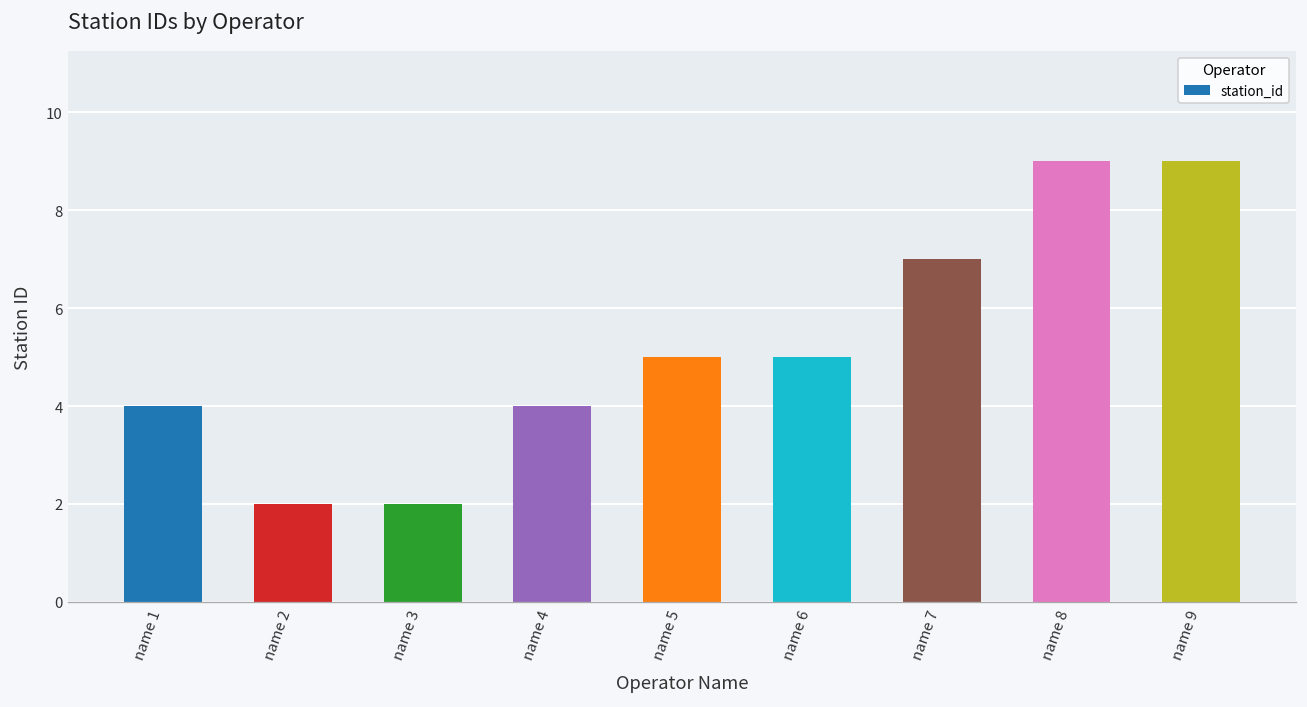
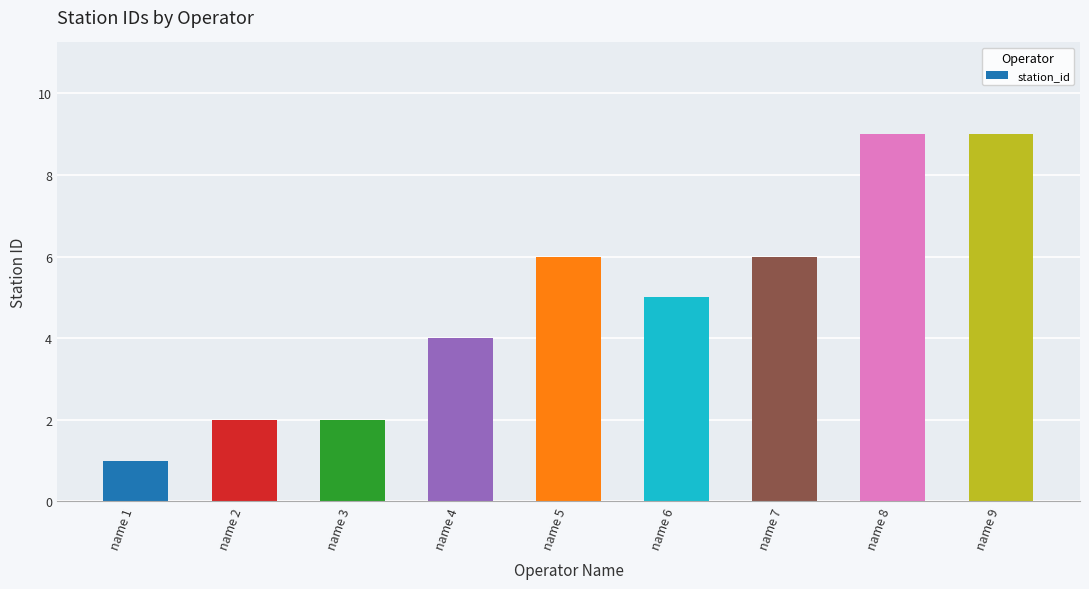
name 1: 4 -> 1
name 5: 5 -> 6
name 7: 7 -> 6
